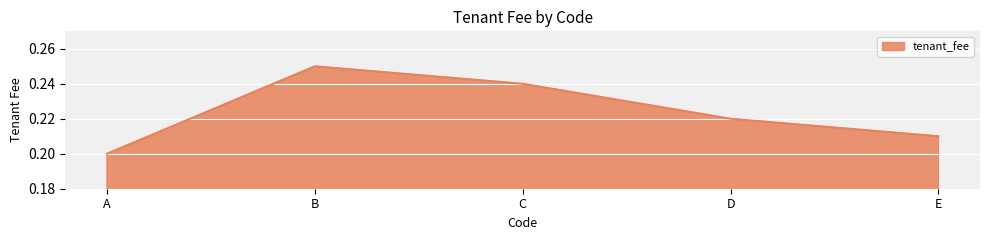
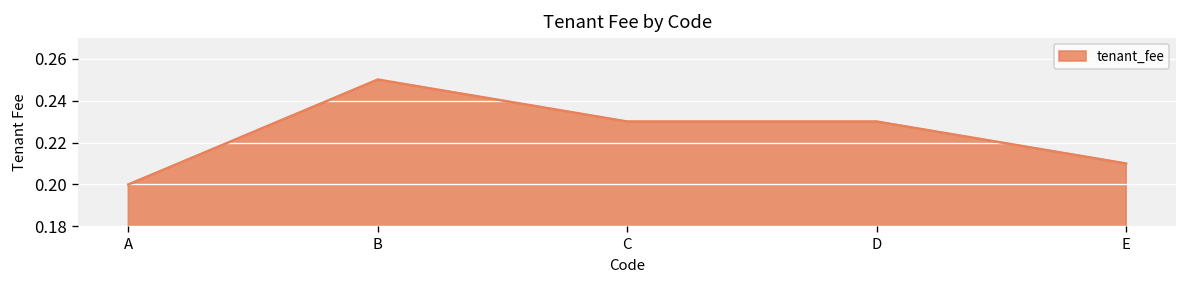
C: 0.24 -> 0.23
D: 0.22 -> 0.23
